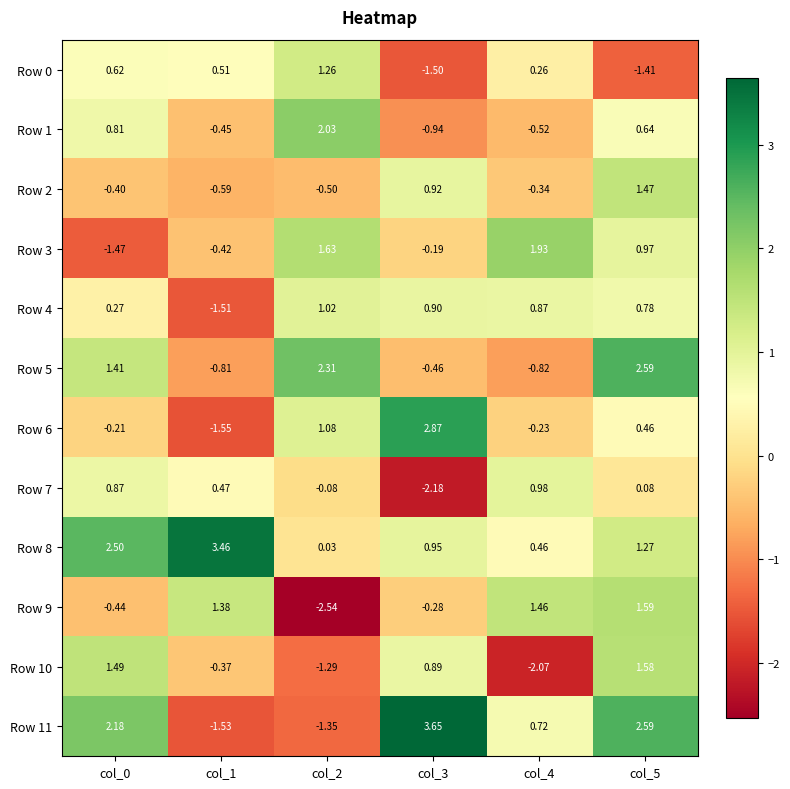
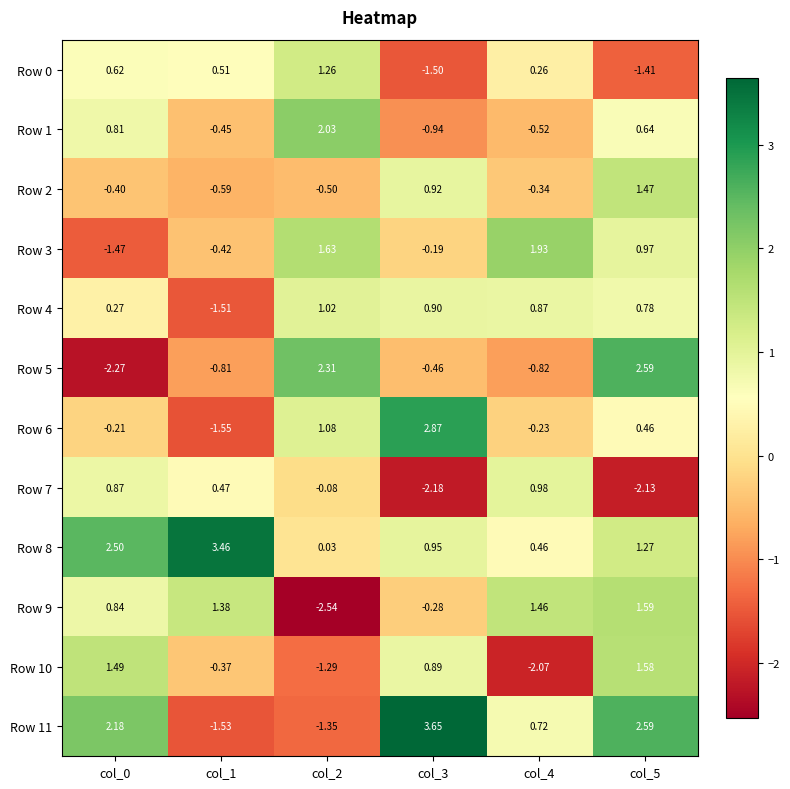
Row 5, col_0: 1.41 -> -2.27
Row 7, col_5: 0.08 -> -2.13
Row 9, col_0: -0.44 -> 0.84
